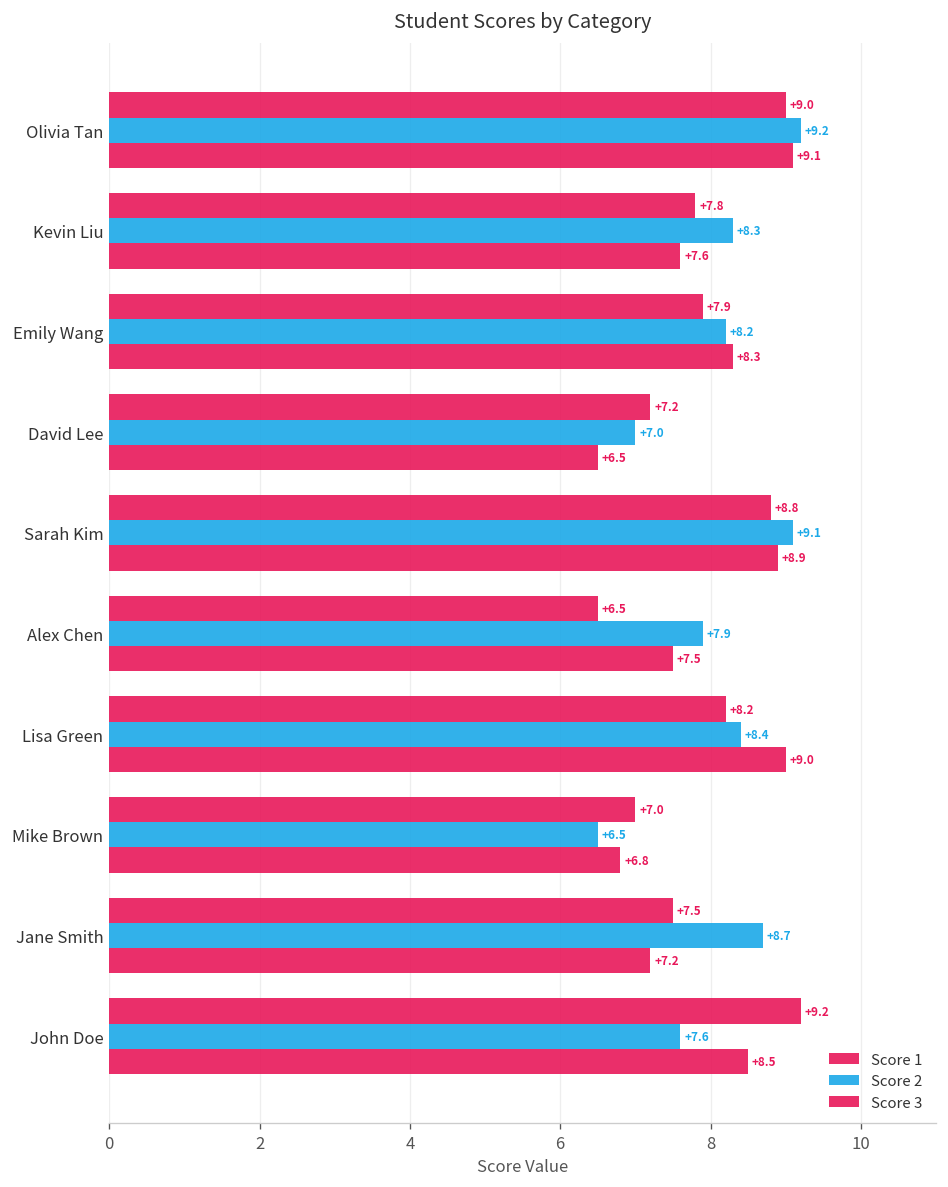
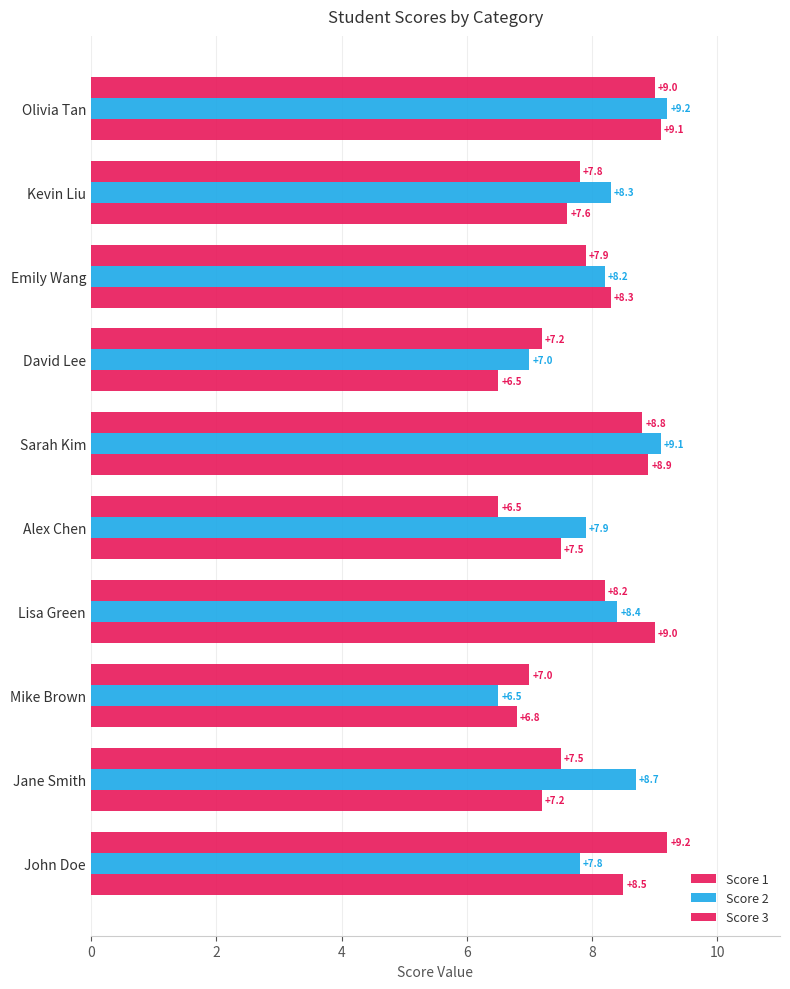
Score 2, John Doe: +7.6 -> +7.8
